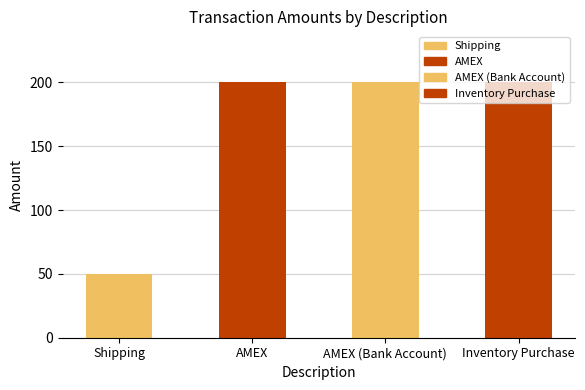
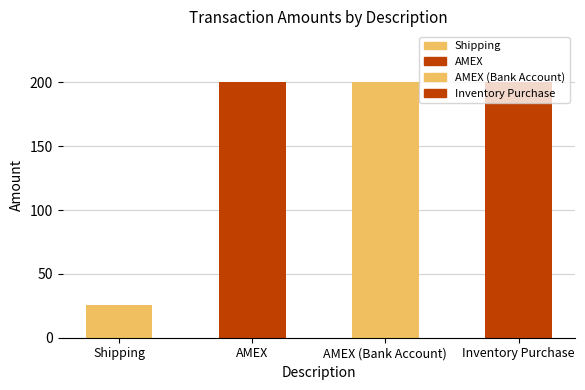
Shipping: 50 -> 26
